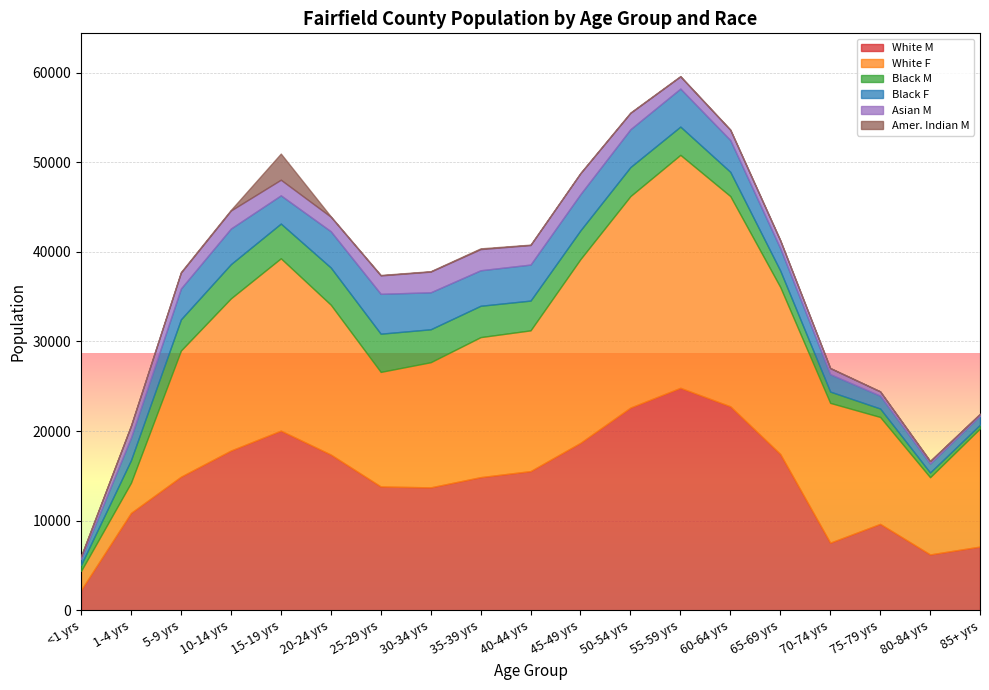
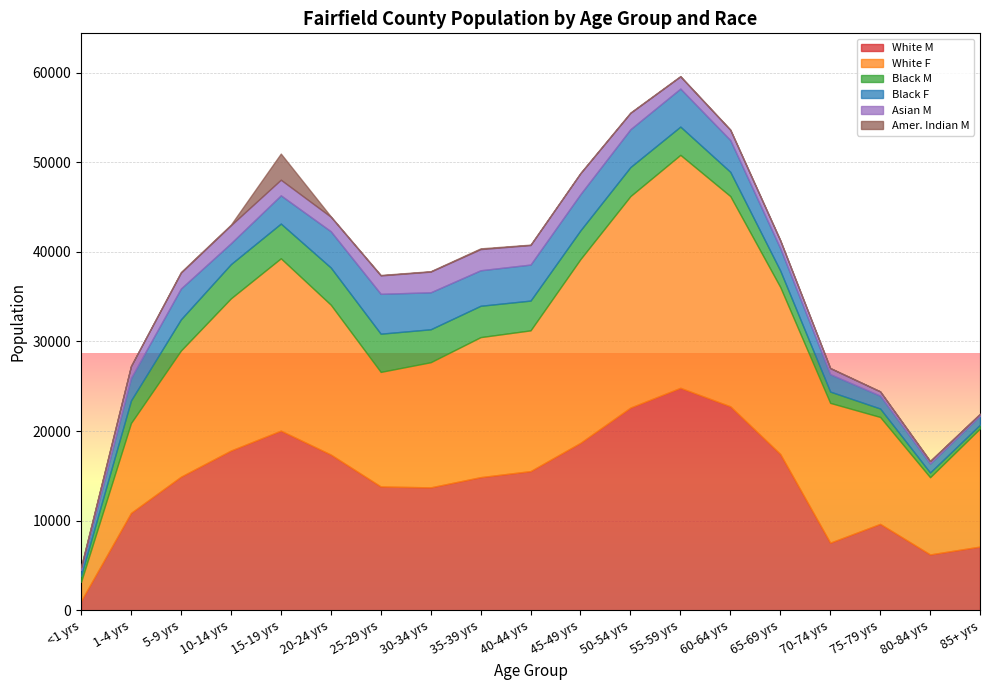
White M, <1 yrs: 2000 -> 1000
White F, 1-4 yrs: 3000 -> 10000
Black F, 10-14 yrs: 4000 -> 2000
